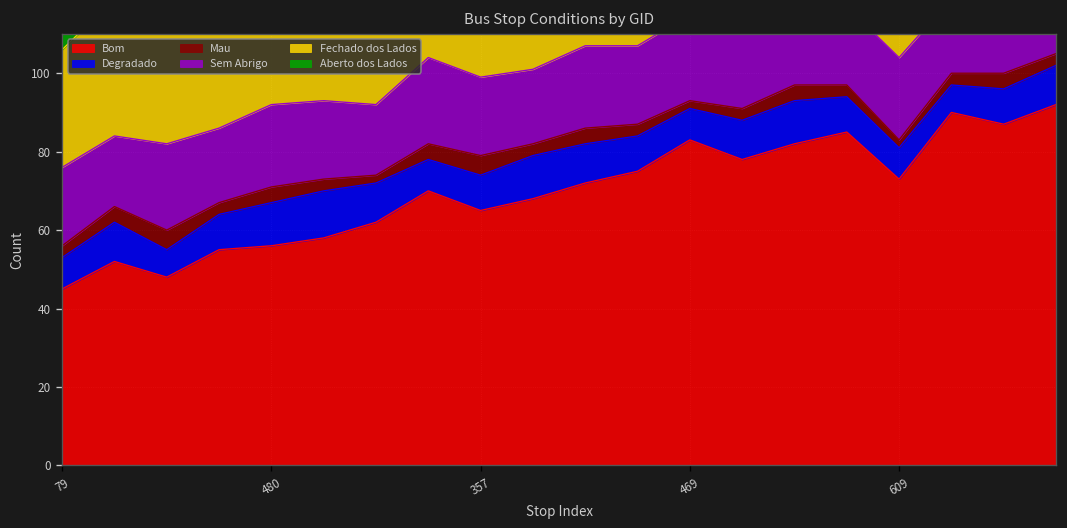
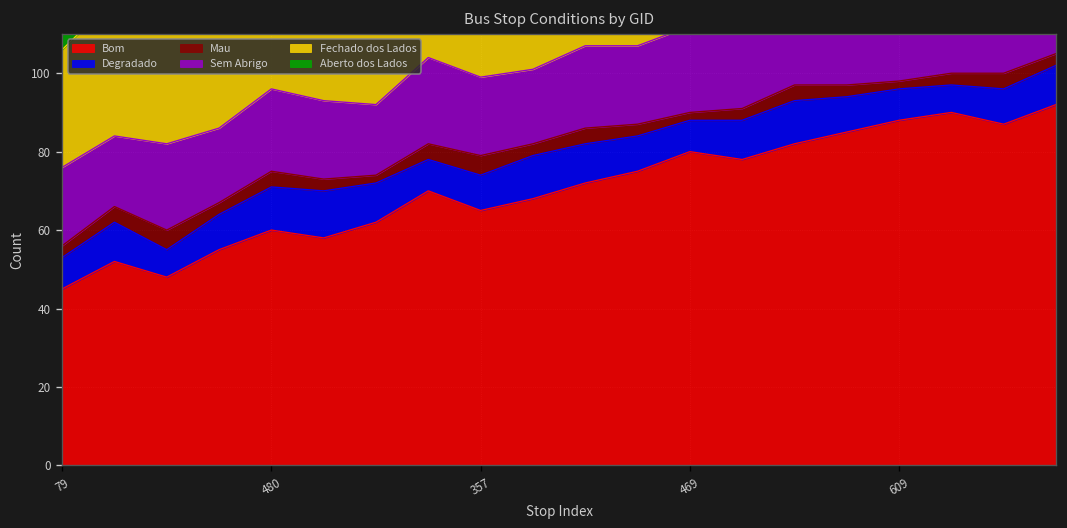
Bom, 480: 56 -> 60
Bom, 469: 83 -> 80
Bom, 609: 73 -> 88
